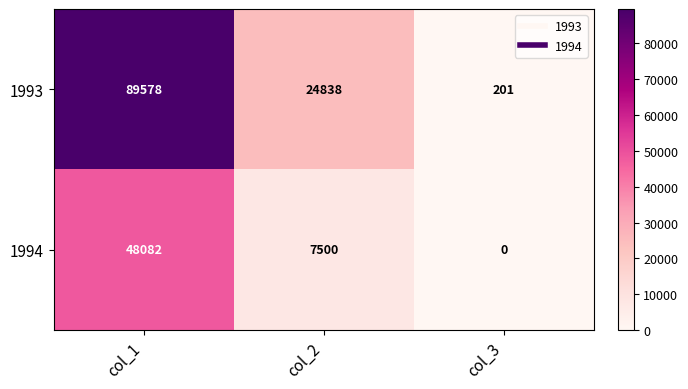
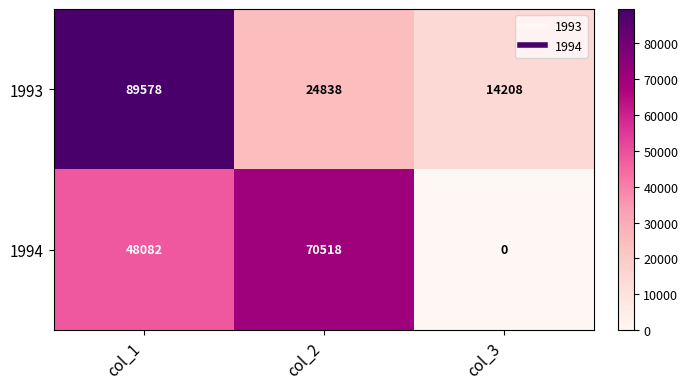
1993, col_3: 201 -> 14208
1994, col_2: 7500 -> 70518
